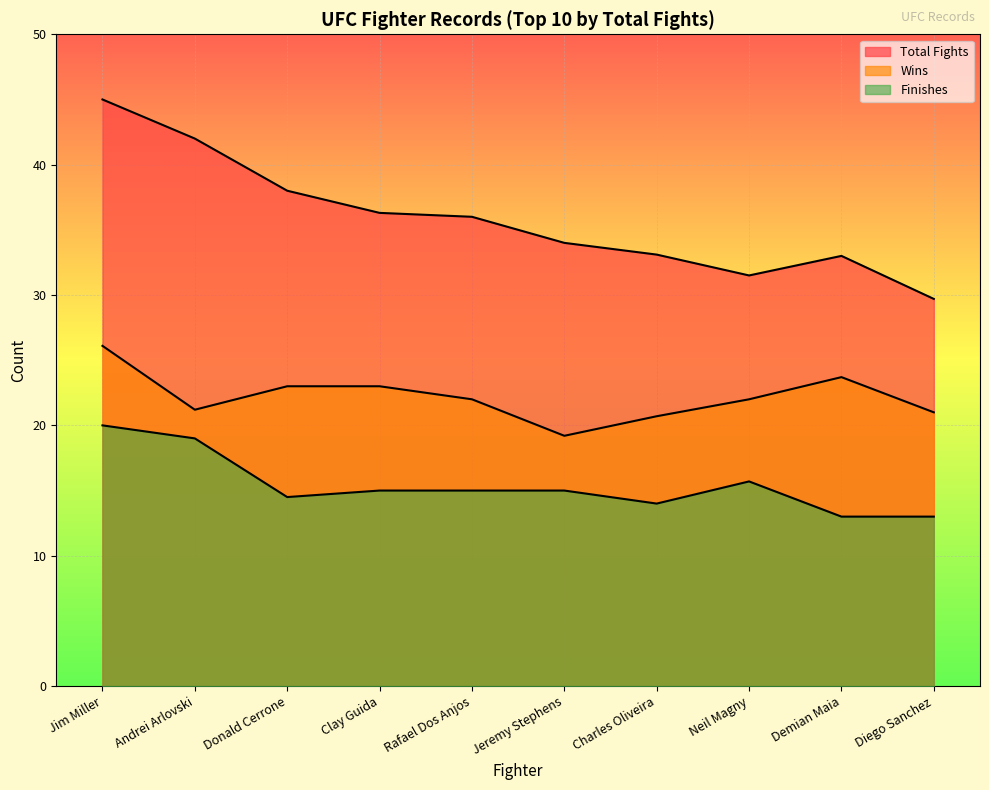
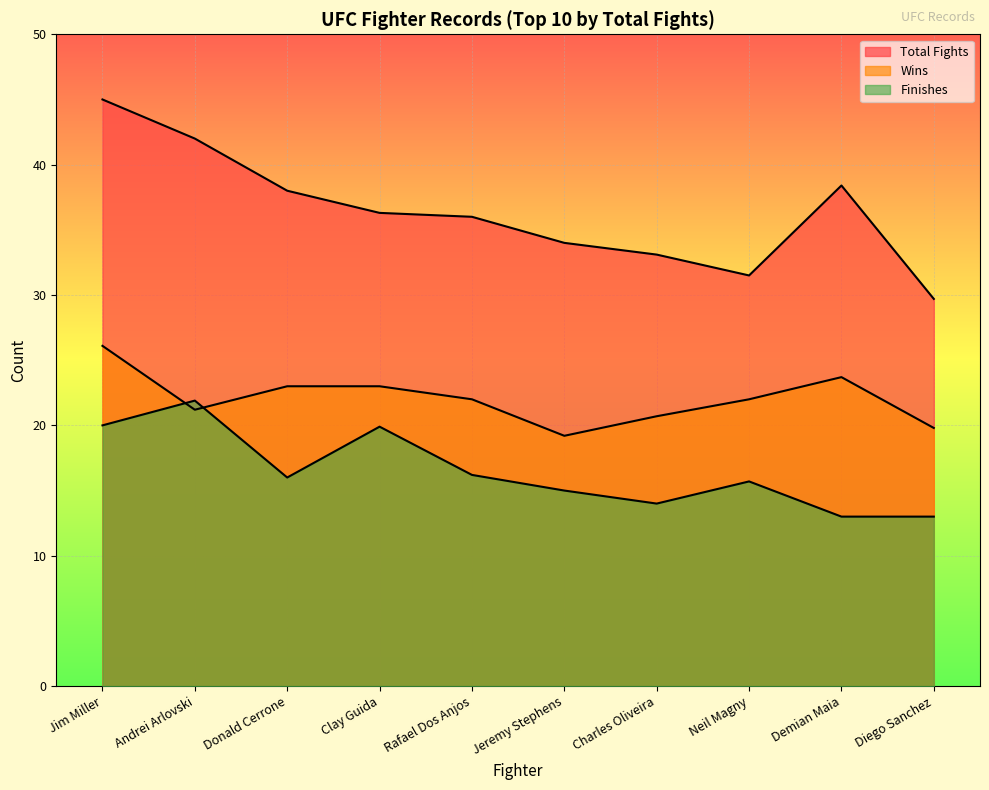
Finishes, Andrei Arlovski: 19.0 -> 21.9
Finishes, Donald Cerrone: 14.5 -> 16.0
Finishes, Clay Guida: 15.0 -> 19.9
Finishes, Rafael Dos Anjos: 15.0 -> 16.2
Total Fights, Demian Maia: 33.0 -> 38.4
Wins, Diego Sanchez: 21.0 -> 19.8
